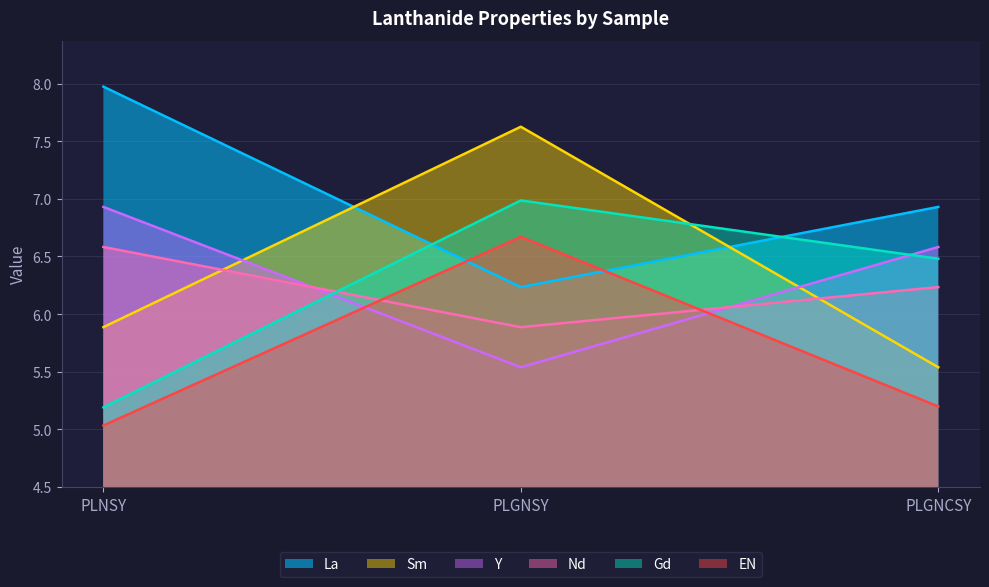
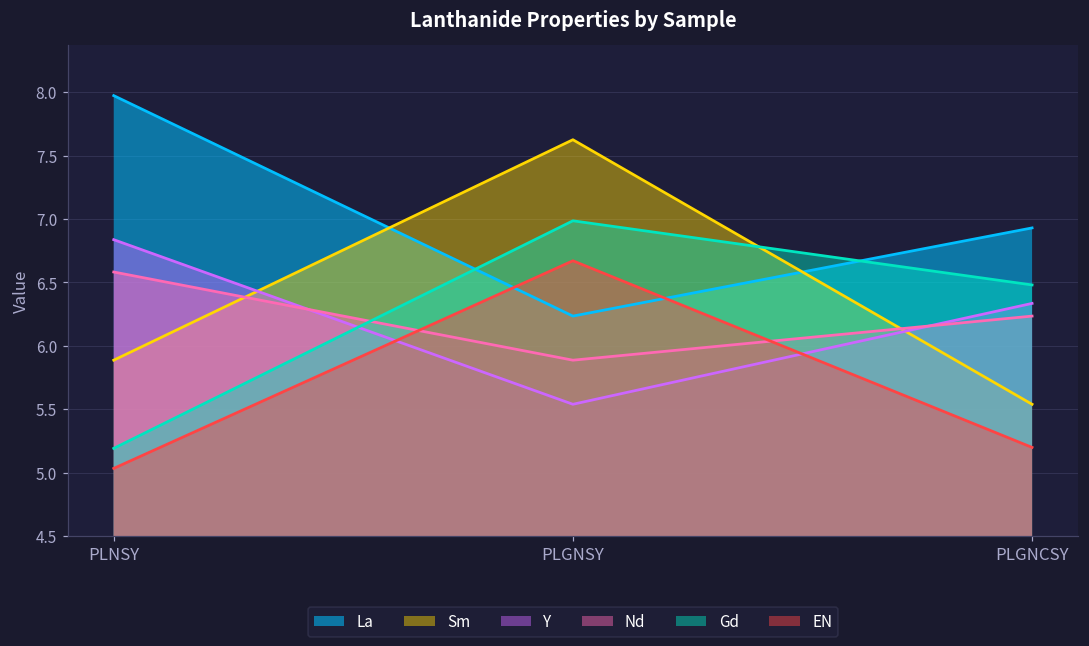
Y, PLNSY: 6.93 -> 6.84
Y, PLGNCSY: 6.58 -> 6.33
